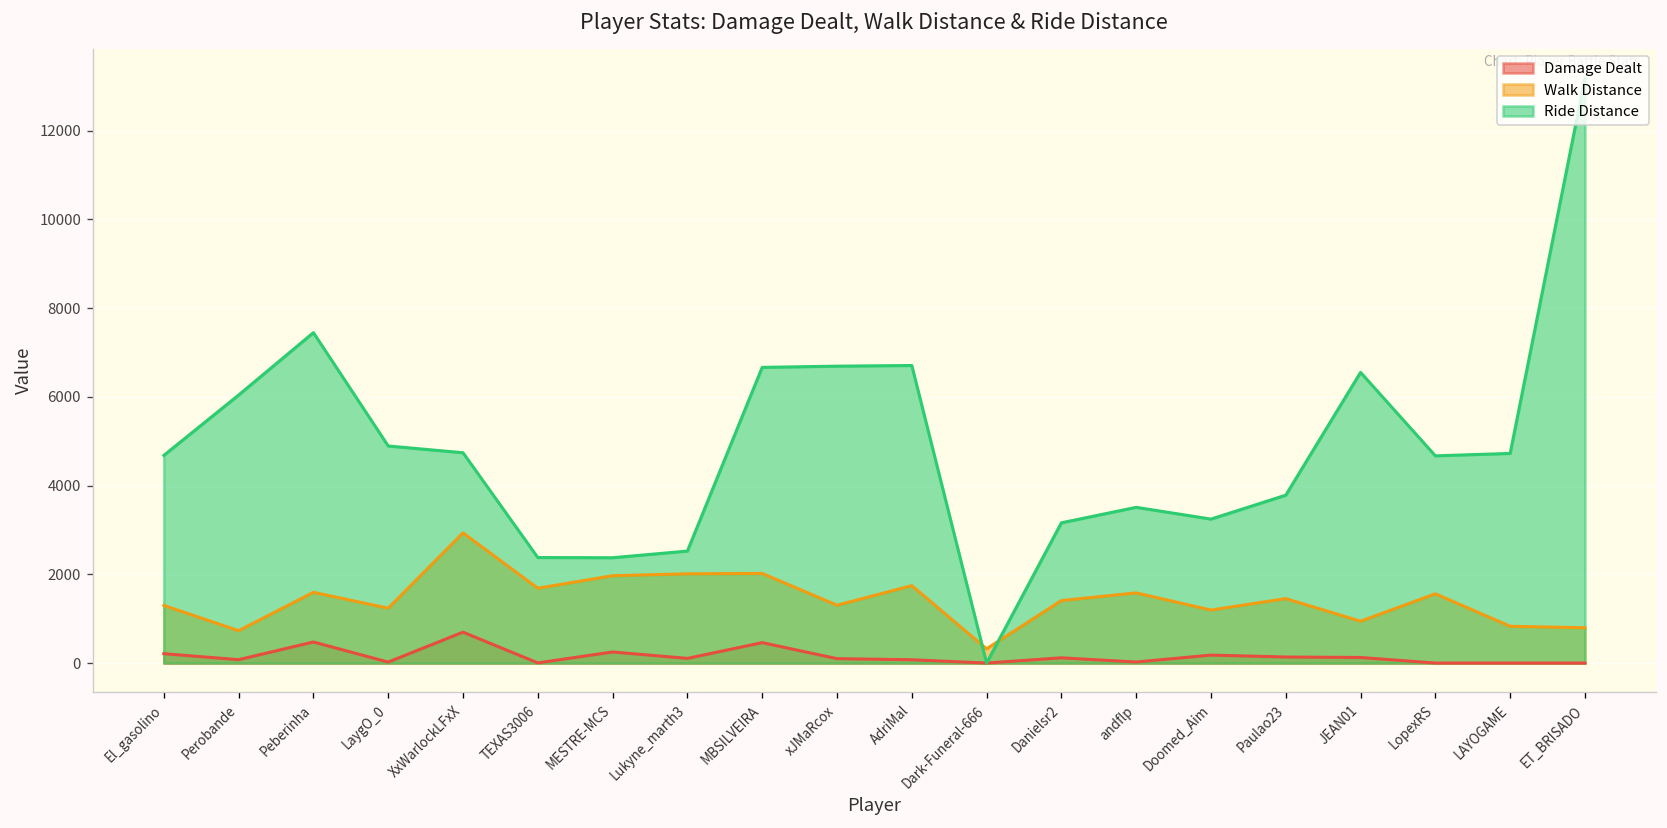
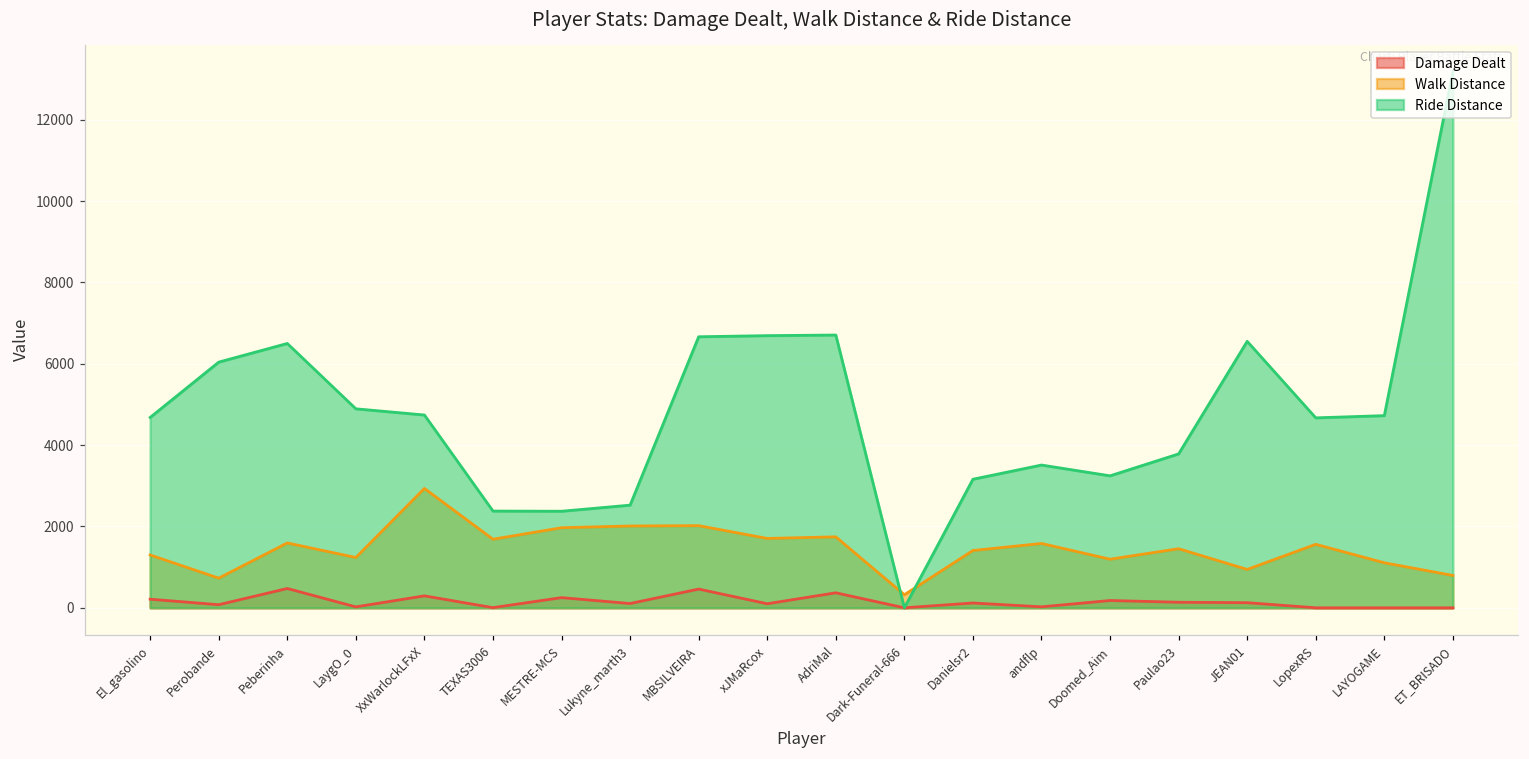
Ride Distance, Peberinha: 7400 -> 6500
Damage Dealt, XxWarlockLFxX: 700 -> 300
Walk Distance, xJMaRcox: 1300 -> 1700
Damage Dealt, AdriMal: 100 -> 400
Walk Distance, LAYOGAME: 800 -> 1100
